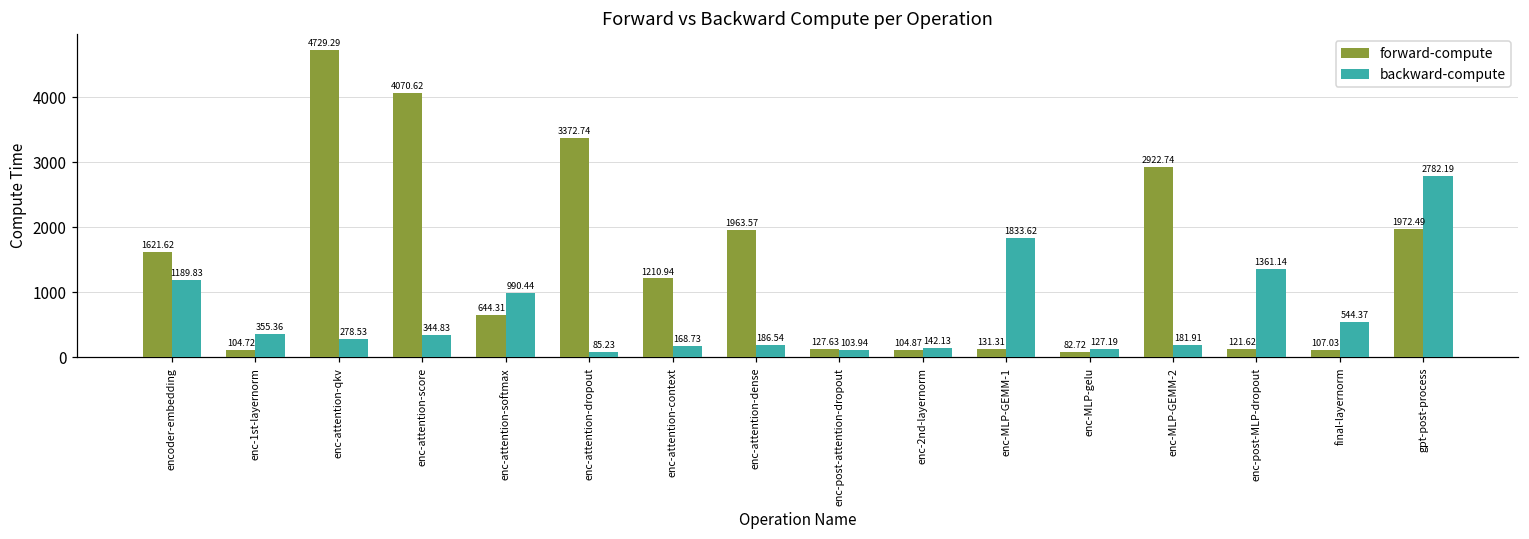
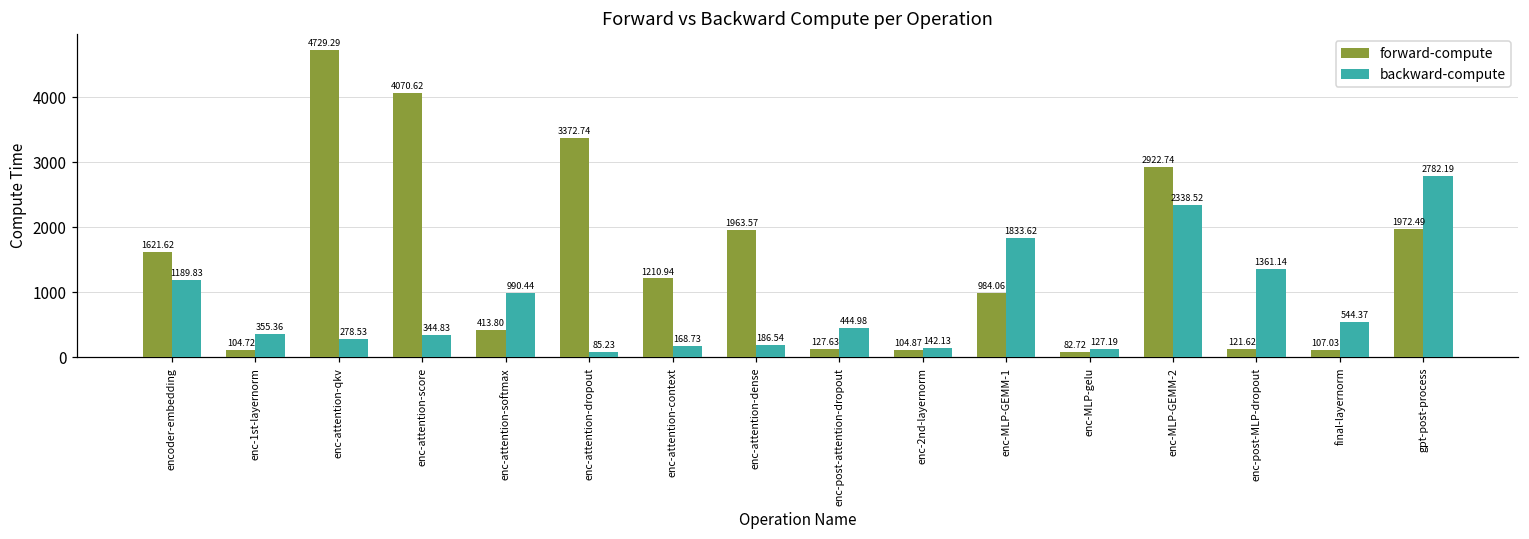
forward-compute, enc-attention-softmax: 644.31 -> 413.80
backward-compute, enc-post-attention-dropout: 103.94 -> 444.98
forward-compute, enc-MLP-GEMM-1: 131.31 -> 984.06
backward-compute, enc-MLP-GEMM-2: 181.91 -> 2338.52
